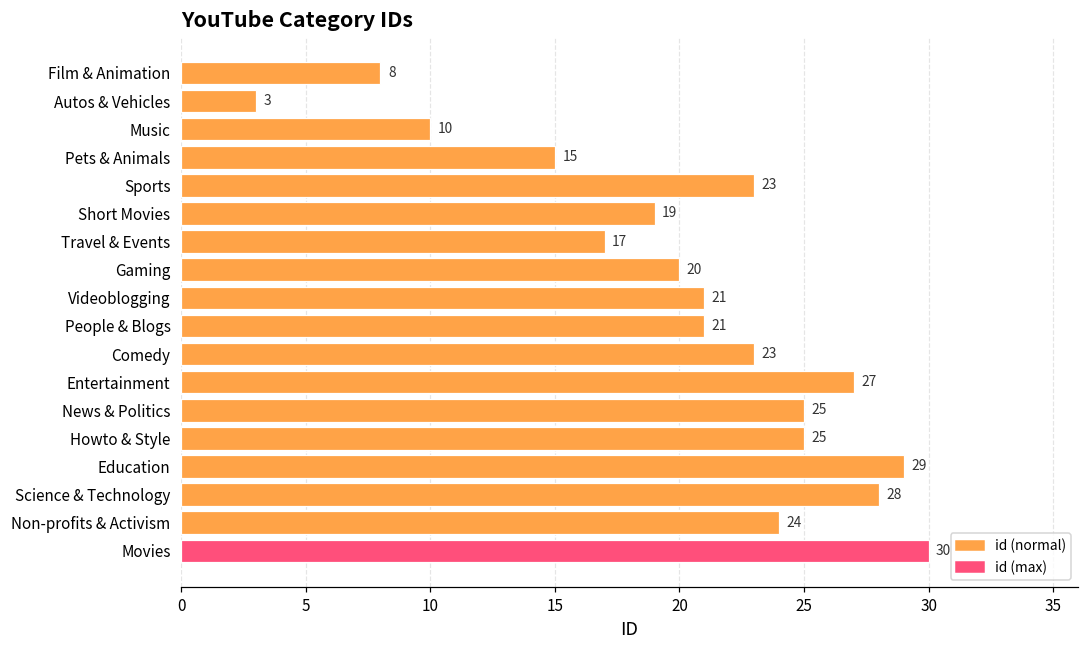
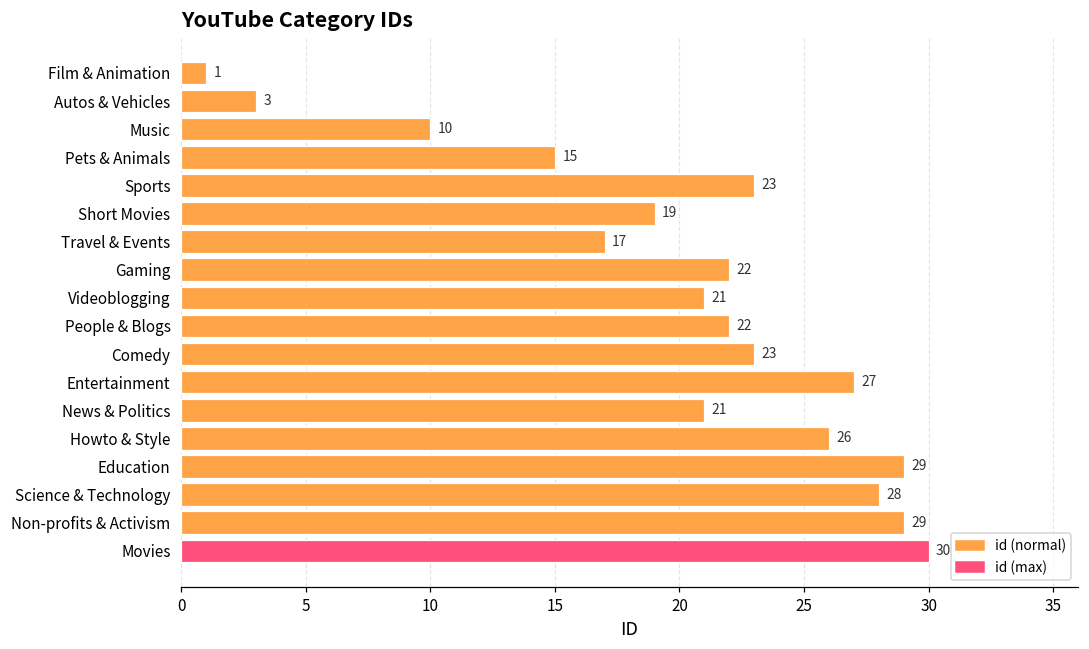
Film & Animation: 8 -> 1
Gaming: 20 -> 22
People & Blogs: 21 -> 22
News & Politics: 25 -> 21
Howto & Style: 25 -> 26
Non-profits & Activism: 24 -> 29
